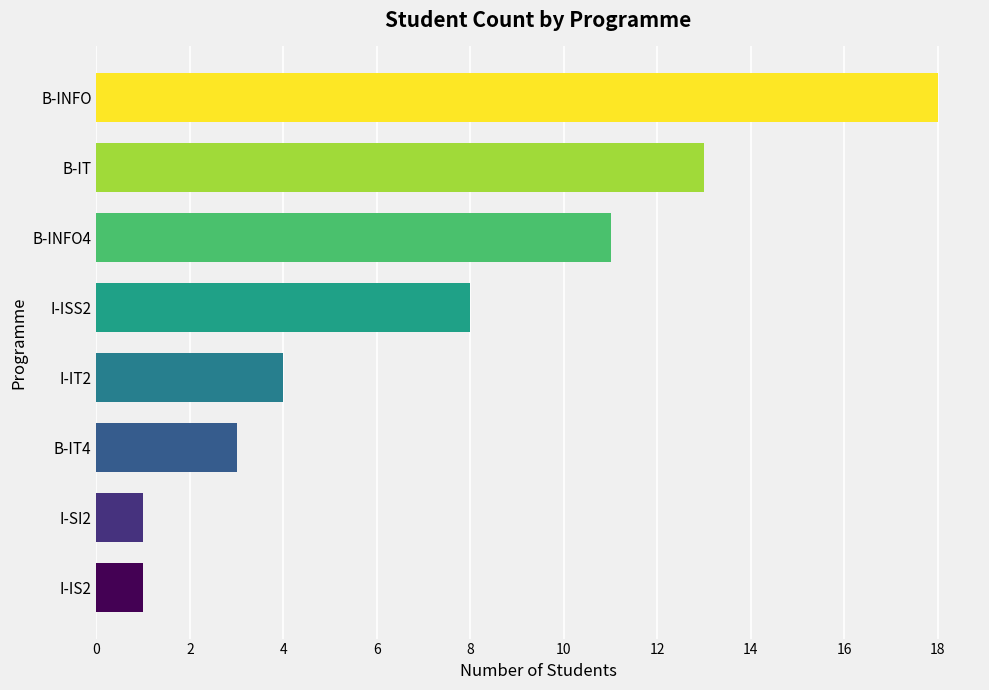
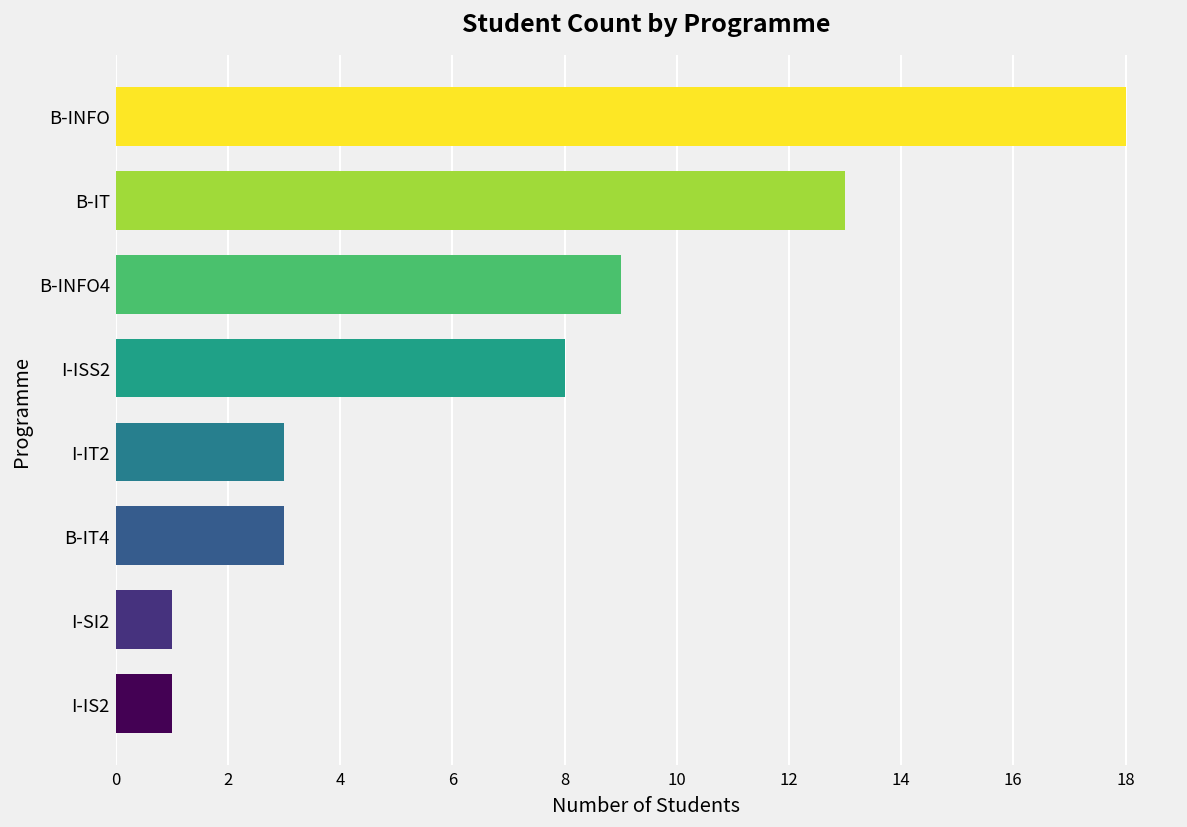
B-INFO4: 11 -> 9
I-IT2: 4 -> 3
